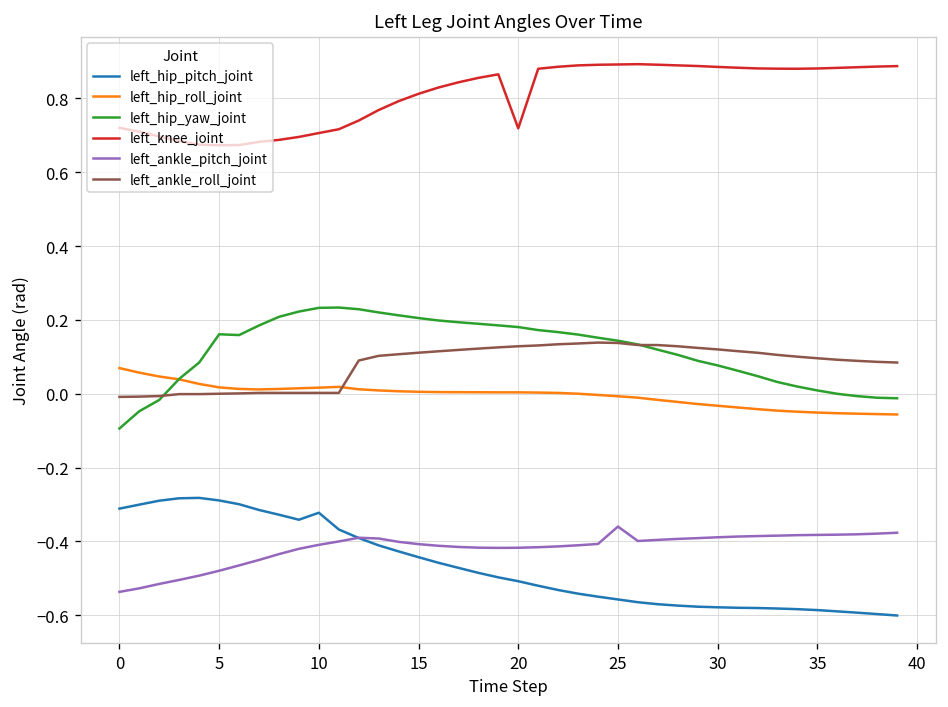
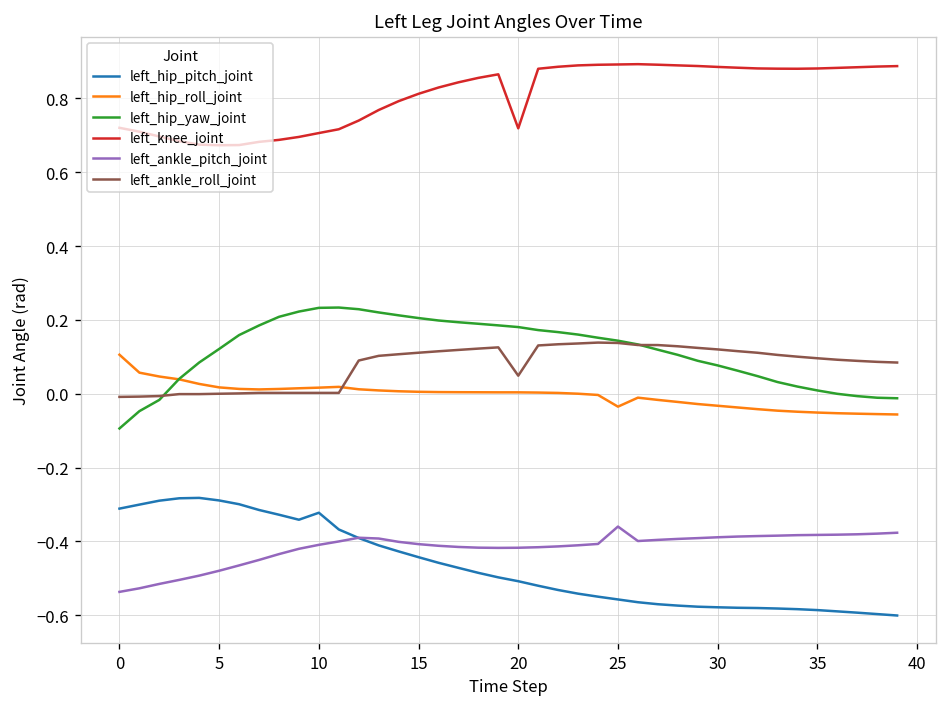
left_hip_roll_joint, 0: 0.07 -> 0.11
left_hip_yaw_joint, 5: 0.16 -> 0.12
left_ankle_roll_joint, 20: 0.13 -> 0.05
left_hip_roll_joint, 25: -0.01 -> -0.04
